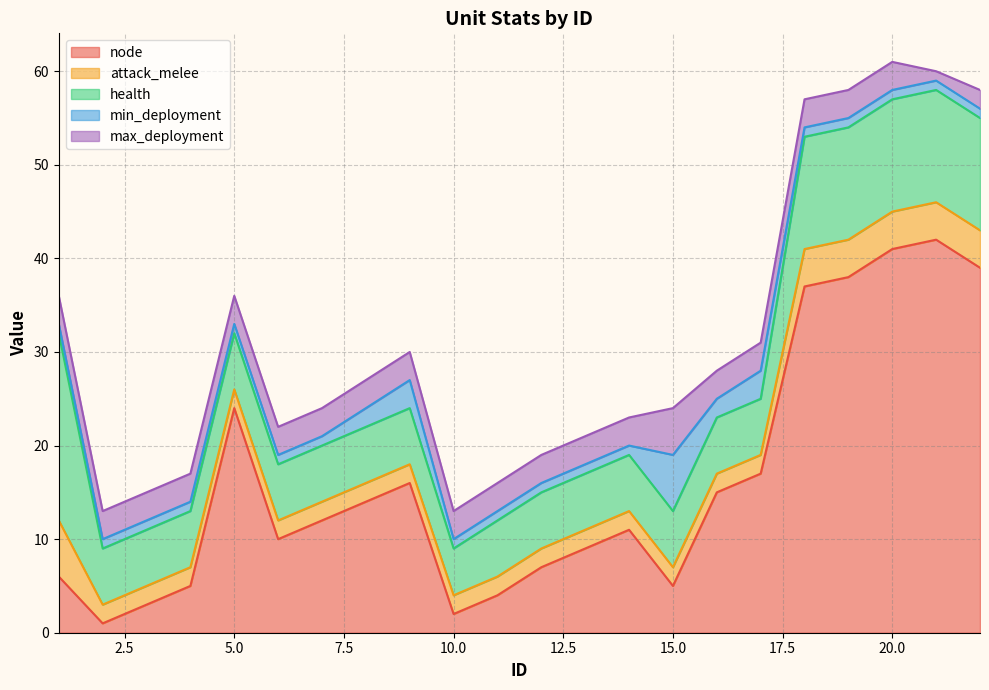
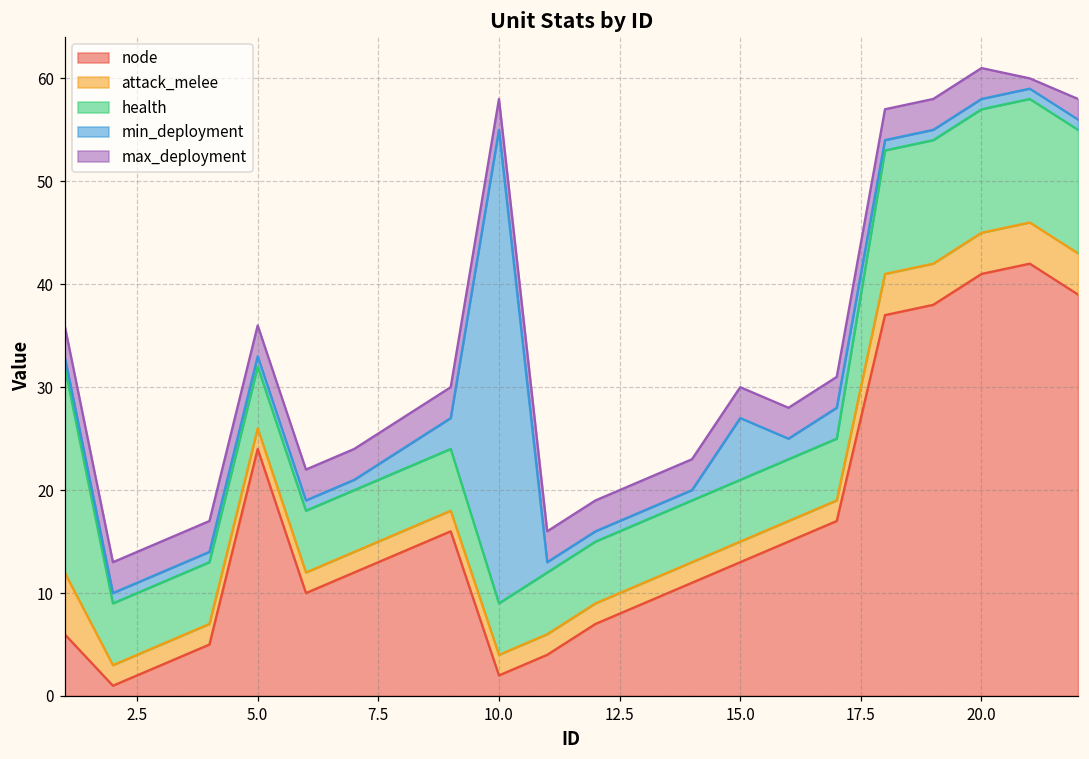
min_deployment, 10.0: 1 -> 46
node, 15.0: 5 -> 13
max_deployment, 15.0: 5 -> 3
